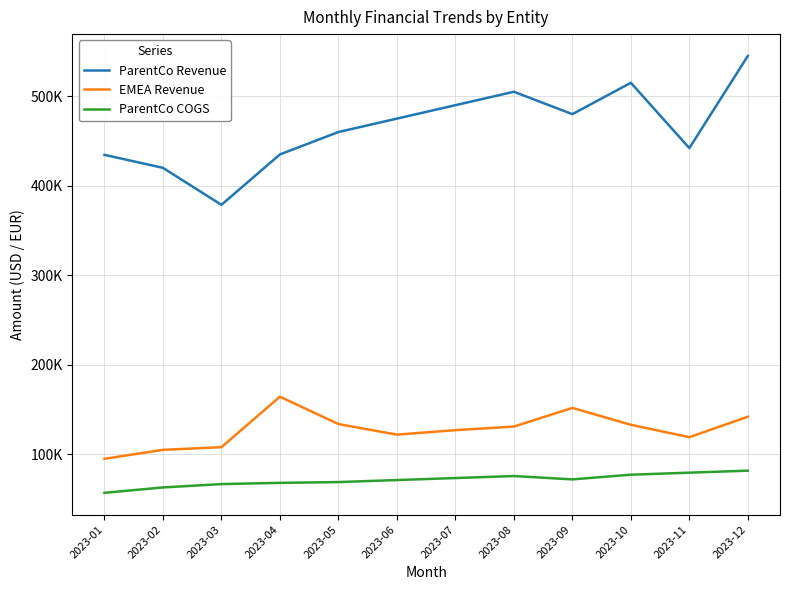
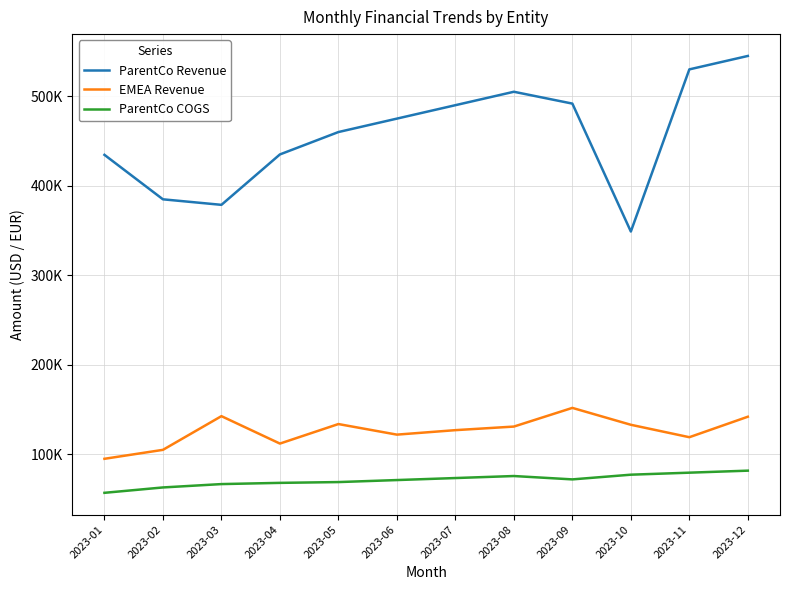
ParentCo Revenue, 2023-02: 420000 -> 380000
EMEA Revenue, 2023-03: 110000 -> 140000
EMEA Revenue, 2023-04: 160000 -> 110000
ParentCo Revenue, 2023-09: 480000 -> 490000
ParentCo Revenue, 2023-10: 520000 -> 350000
ParentCo Revenue, 2023-11: 440000 -> 530000
